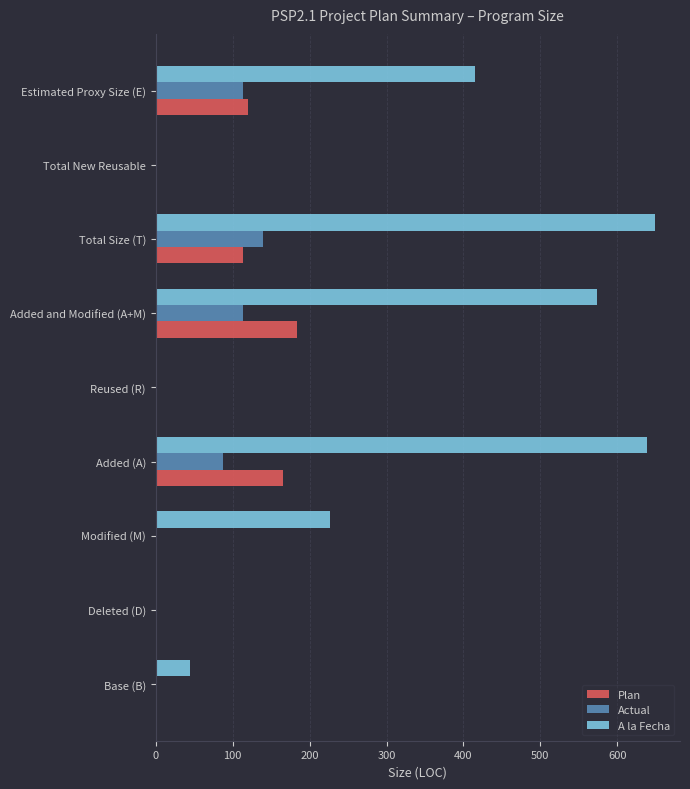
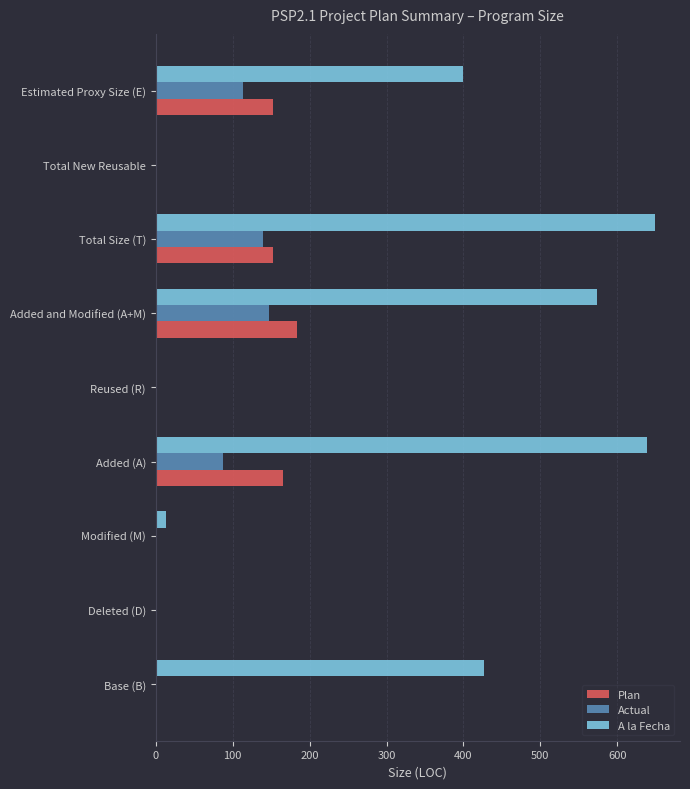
A la Fecha, Estimated Proxy Size (E): 420 -> 400
Plan, Estimated Proxy Size (E): 120 -> 150
Plan, Total Size (T): 110 -> 150
Actual, Added and Modified (A+M): 110 -> 150
A la Fecha, Modified (M): 230 -> 10
A la Fecha, Base (B): 40 -> 430
